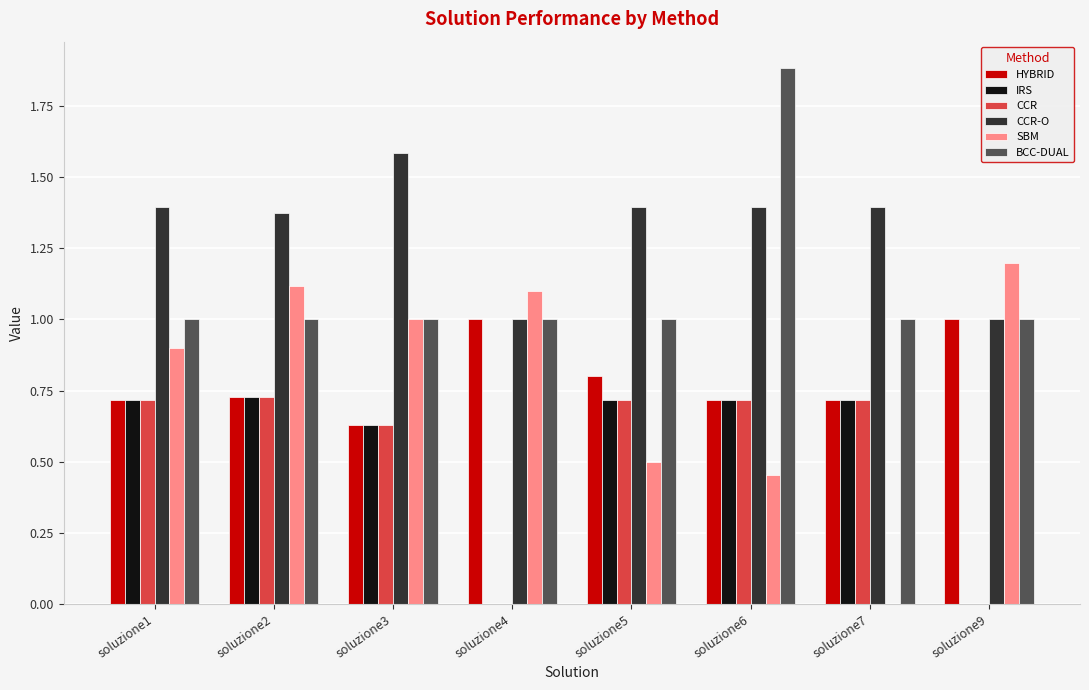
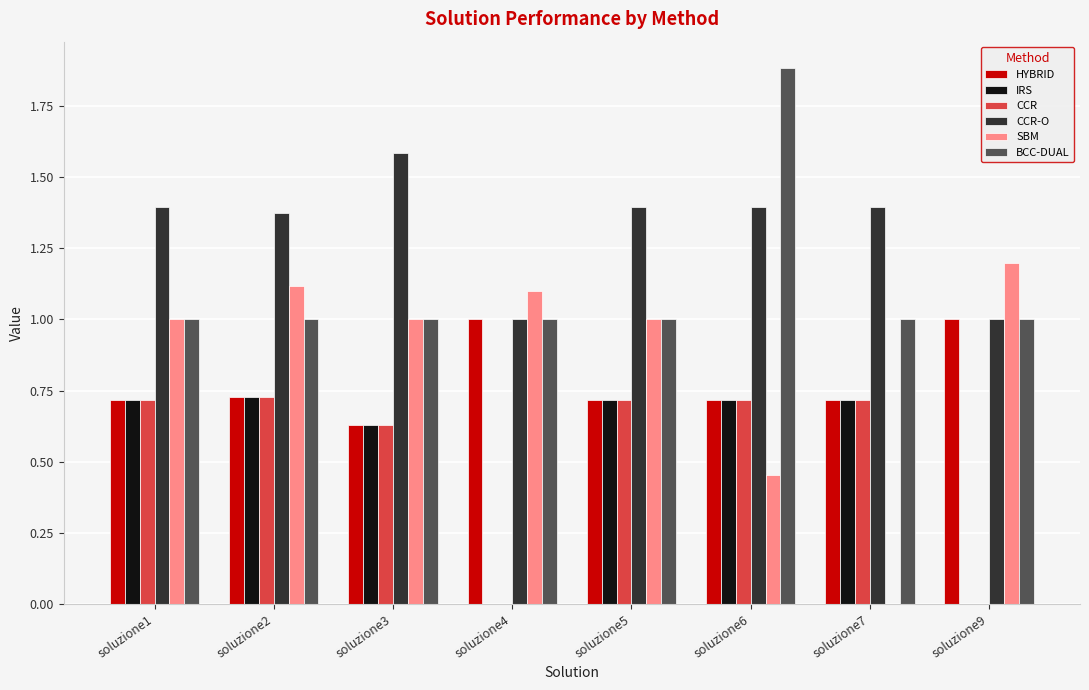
SBM, soluzione1: 0.9 -> 1.0
HYBRID, soluzione5: 0.80 -> 0.72
SBM, soluzione5: 0.5 -> 1.0
